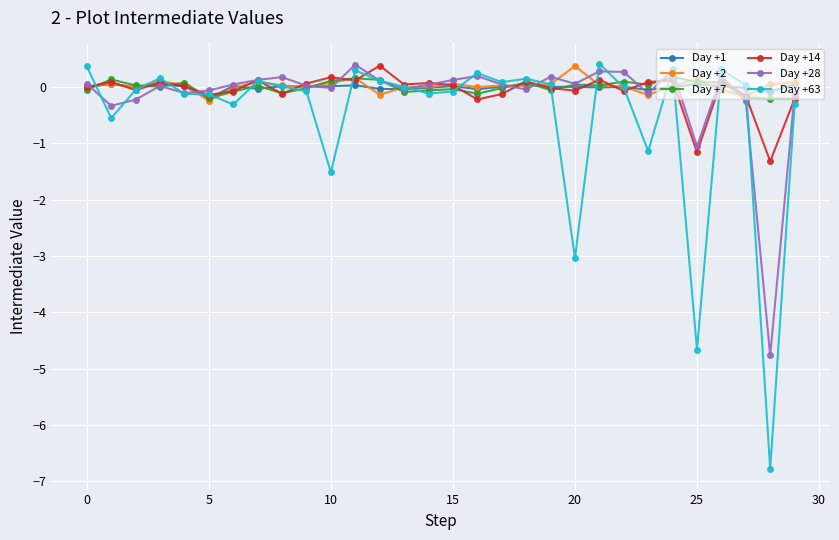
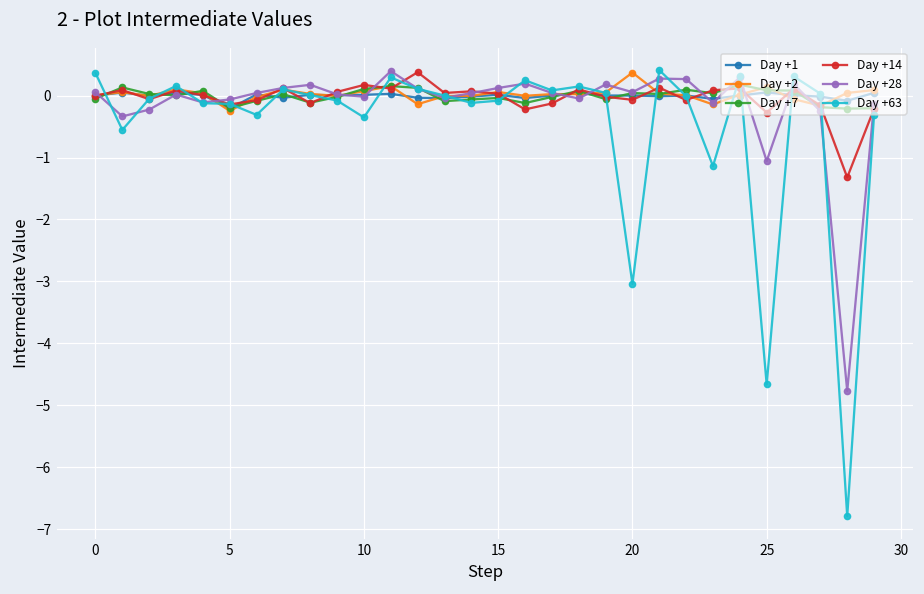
Day +63, 10: -1.5 -> -0.4
Day +14, 25: -1.2 -> -0.3
